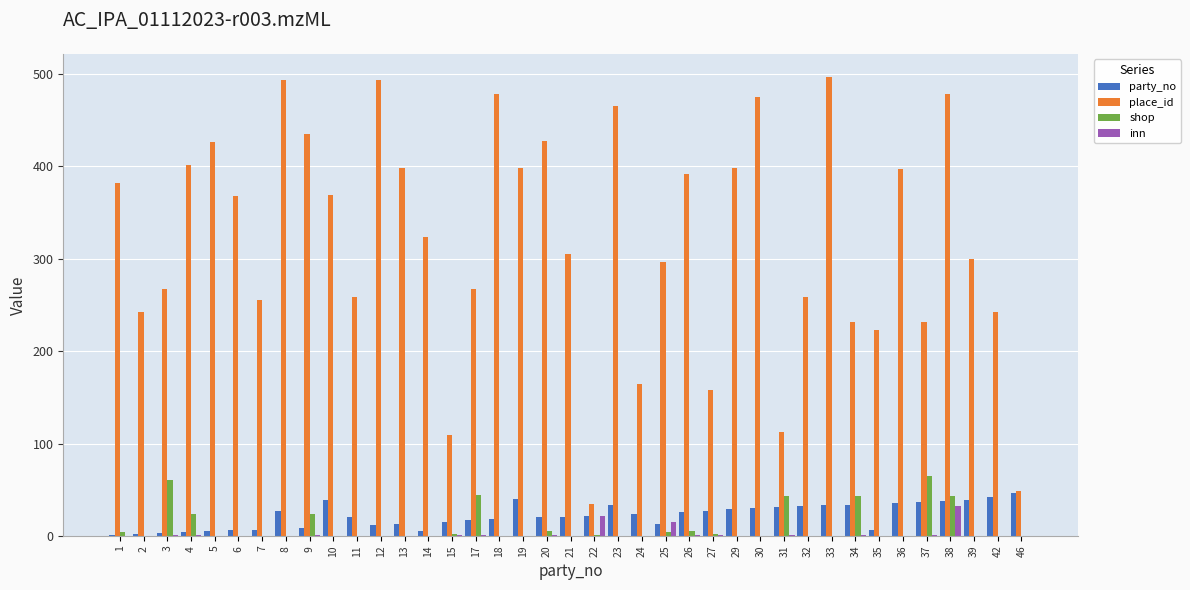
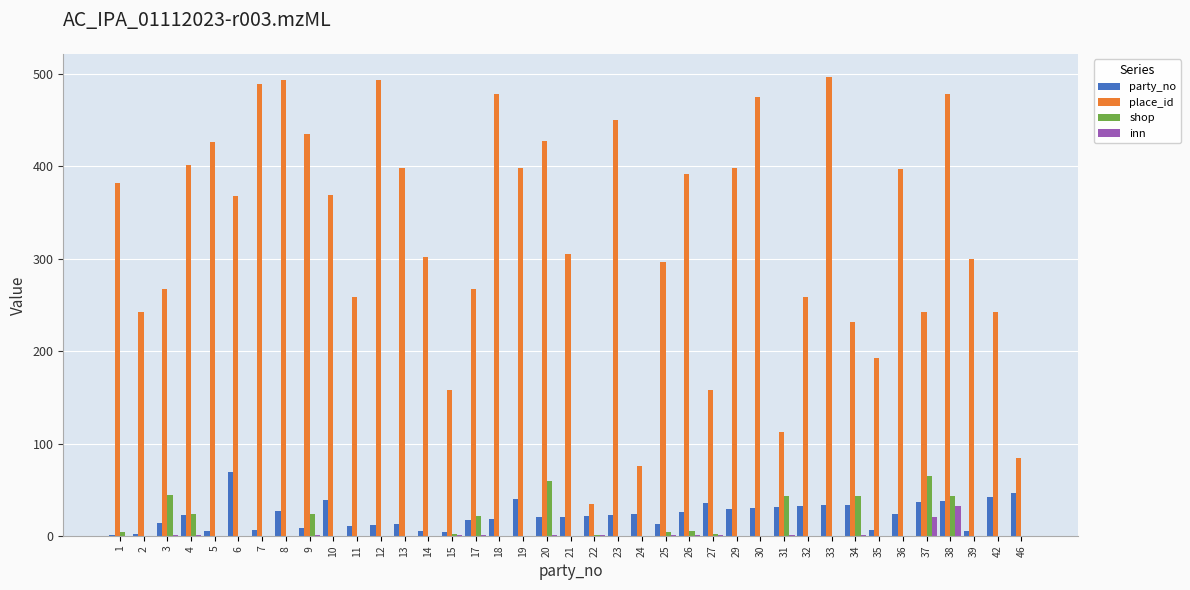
party_no, 3: 0 -> 10
shop, 3: 60 -> 40
party_no, 4: 0 -> 20
party_no, 6: 10 -> 70
place_id, 7: 260 -> 490
party_no, 11: 20 -> 10
place_id, 14: 320 -> 300
party_no, 15: 20 -> 0
place_id, 15: 110 -> 160
shop, 17: 40 -> 20
shop, 20: 10 -> 60
inn, 22: 20 -> 0
party_no, 23: 30 -> 20
place_id, 23: 470 -> 450
place_id, 24: 160 -> 80
inn, 25: 20 -> 0
party_no, 27: 30 -> 40
place_id, 35: 220 -> 190
party_no, 36: 40 -> 20
place_id, 37: 230 -> 240
inn, 37: 0 -> 20
party_no, 39: 40 -> 10
place_id, 46: 50 -> 80
